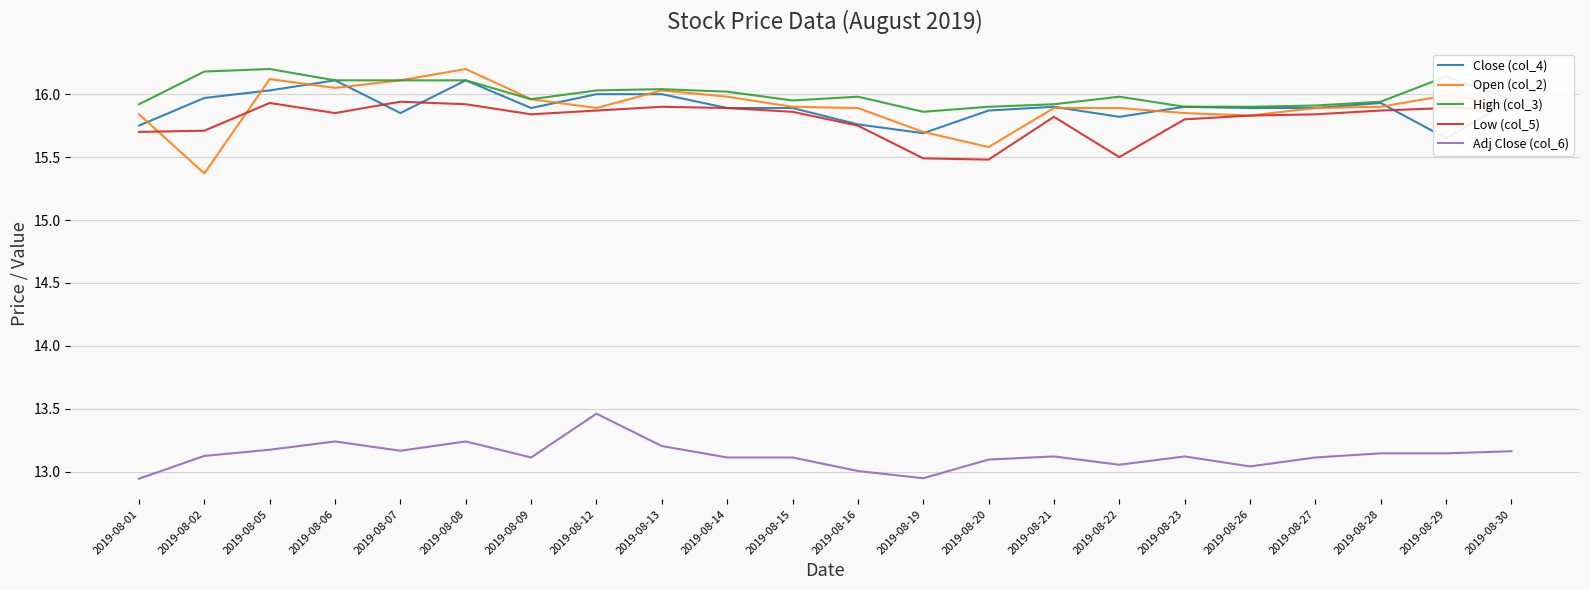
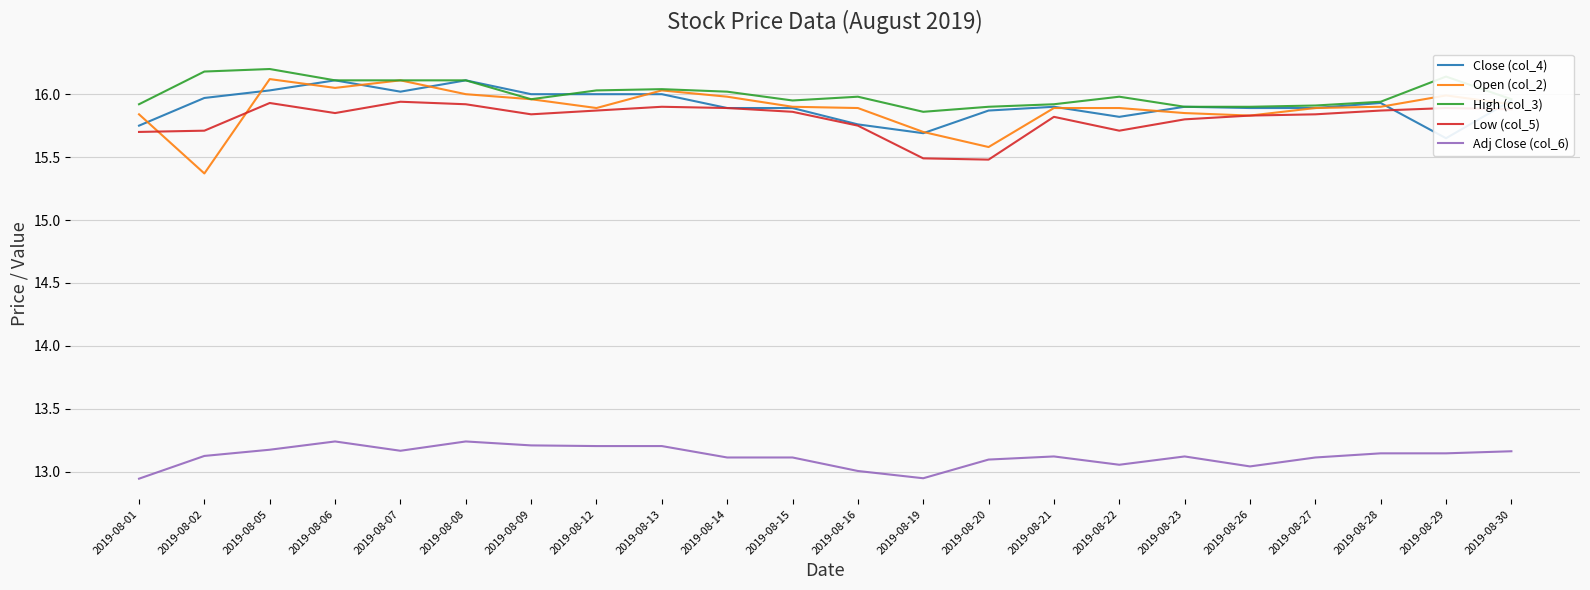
Close (col_4), 2019-08-07: 15.85 -> 16.02
Open (col_2), 2019-08-08: 16.2 -> 16.0
Close (col_4), 2019-08-09: 15.89 -> 16.00
Adj Close (col_6), 2019-08-09: 13.11 -> 13.21
Adj Close (col_6), 2019-08-12: 13.46 -> 13.20
Low (col_5), 2019-08-22: 15.50 -> 15.71
